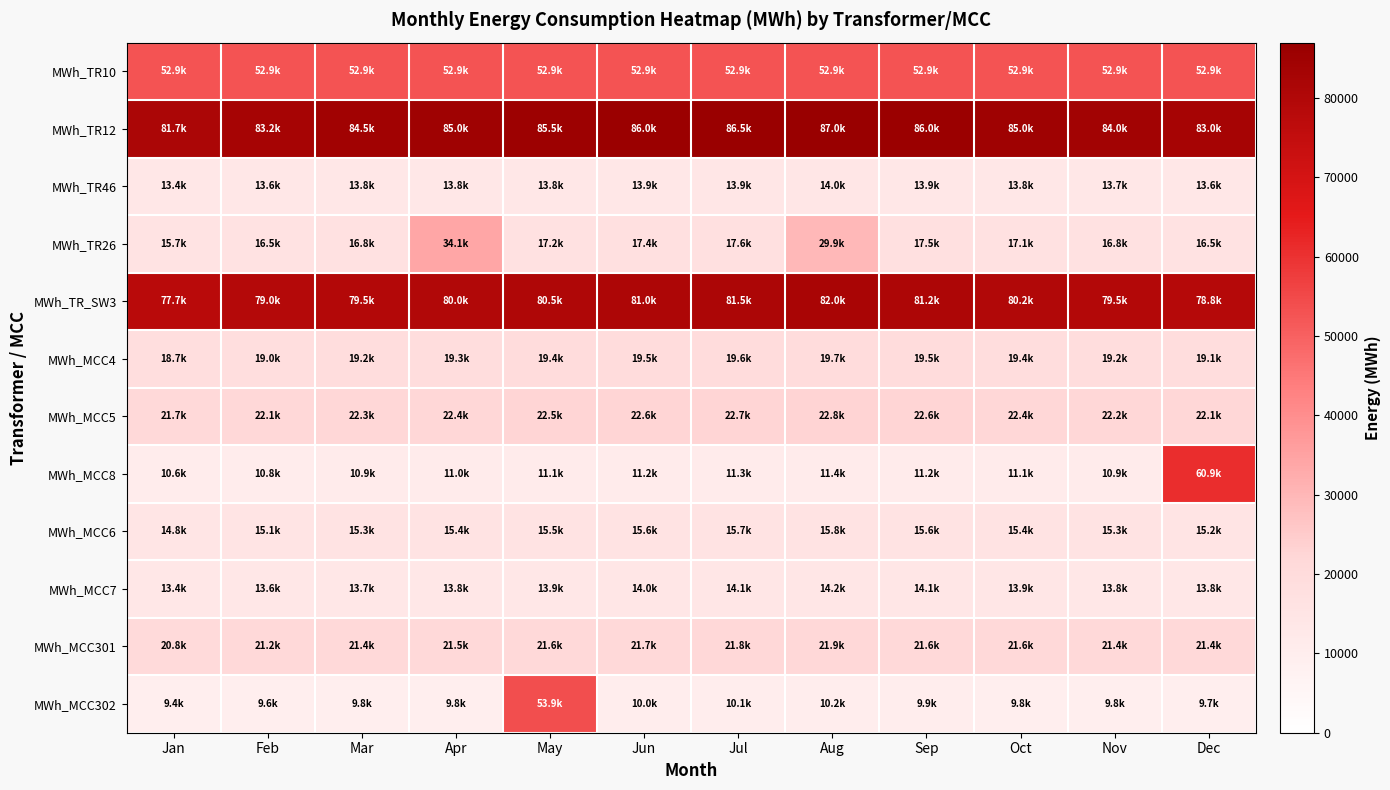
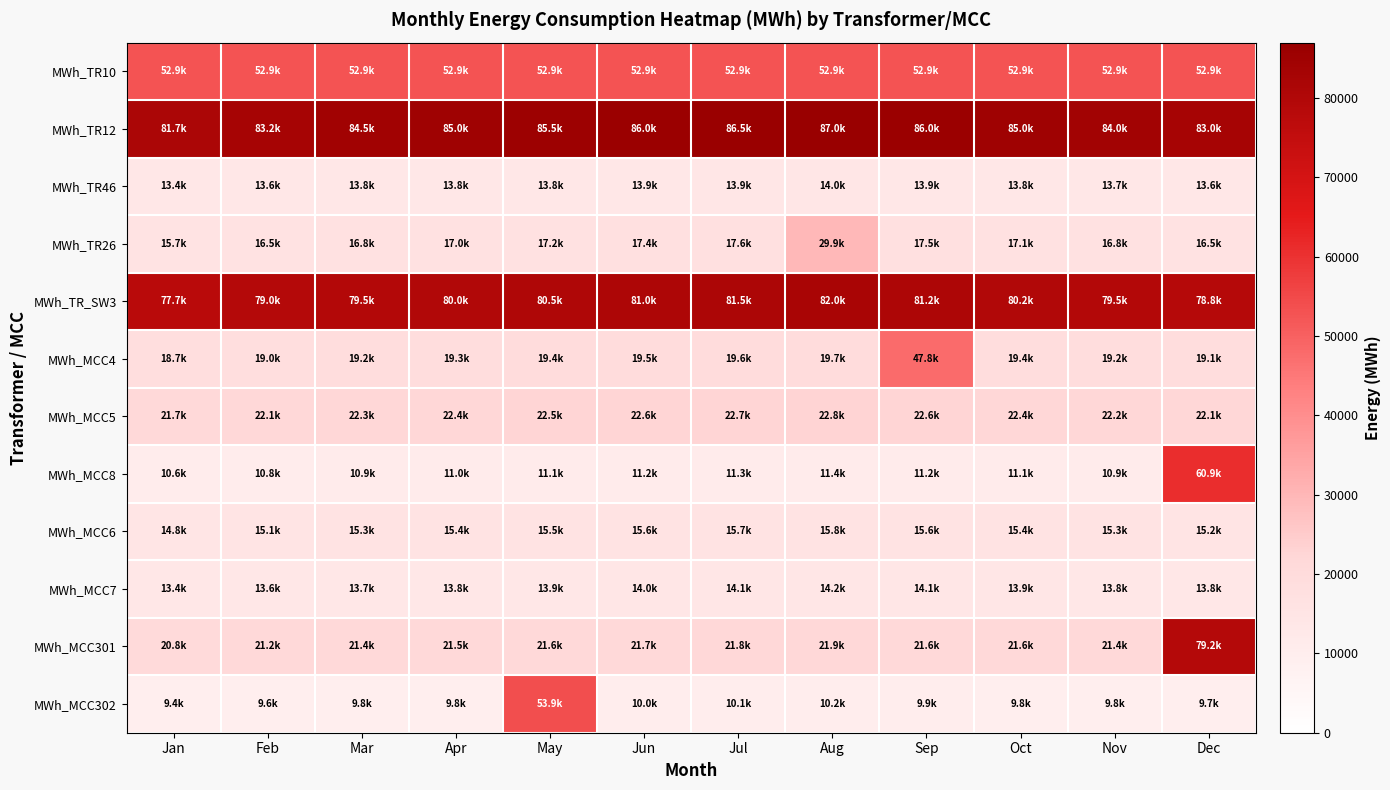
MWh_TR26, Apr: 34.1k -> 17.0k
MWh_MCC4, Sep: 19.5k -> 47.8k
MWh_MCC301, Dec: 21.4k -> 79.2k
